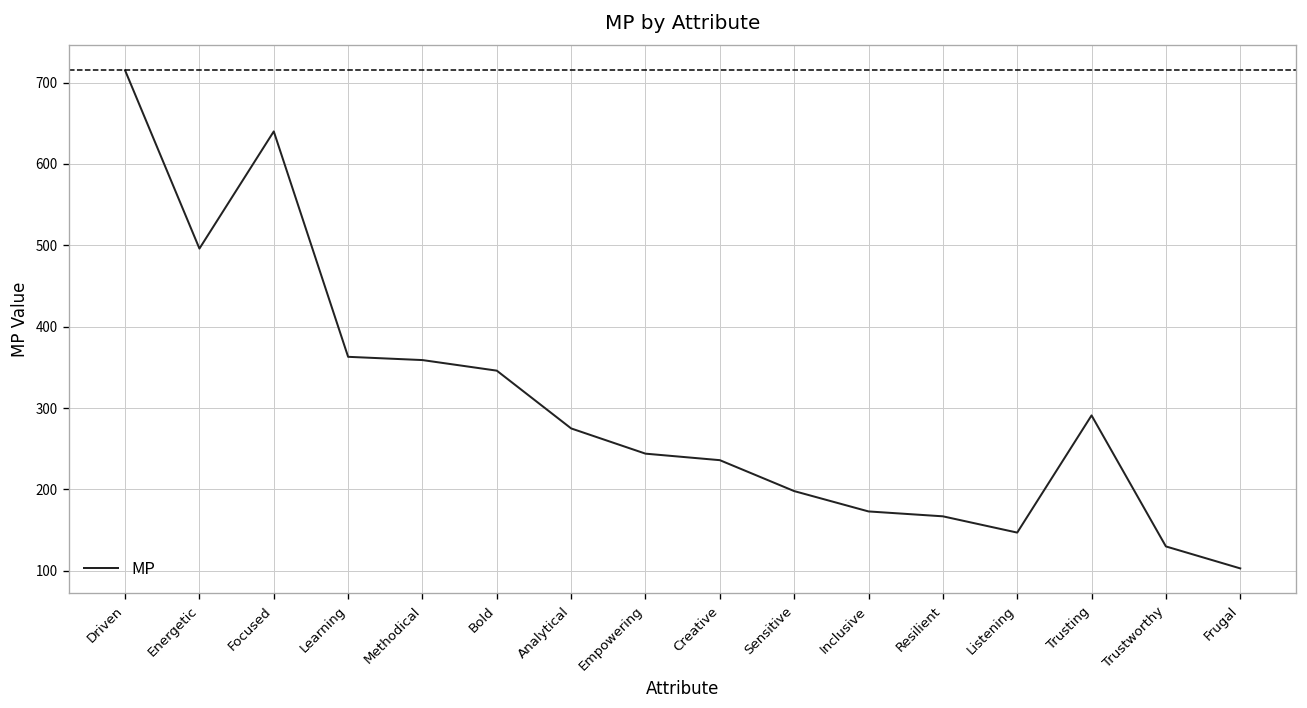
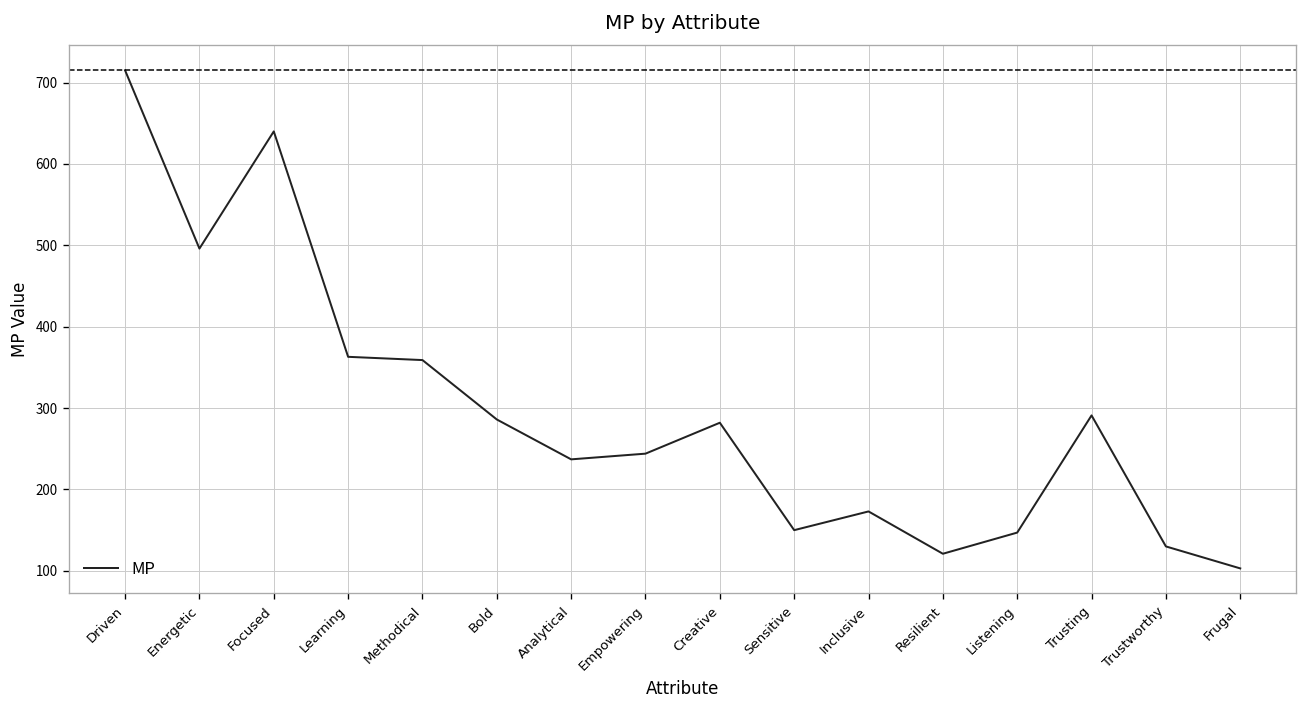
Bold: 350 -> 290
Analytical: 280 -> 240
Creative: 240 -> 280
Sensitive: 200 -> 150
Resilient: 170 -> 120
